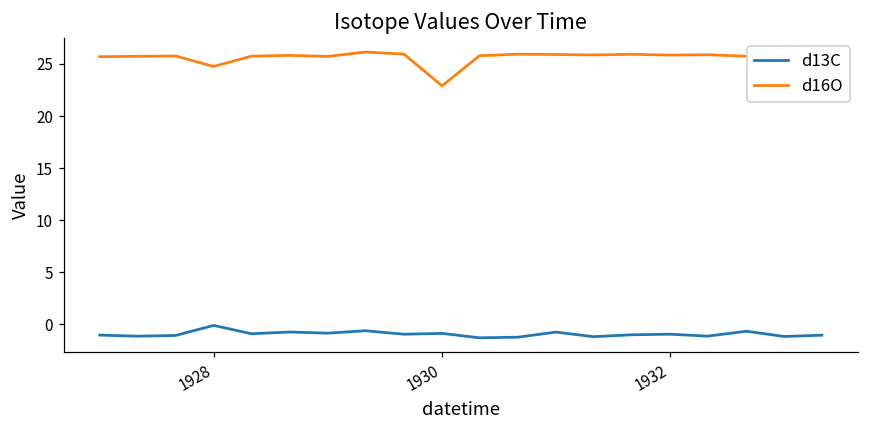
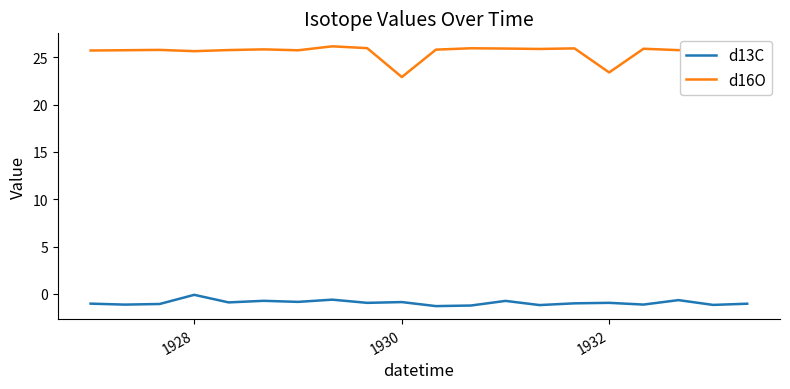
d16O, 1928: 25 -> 26
d16O, 1932: 26 -> 23
